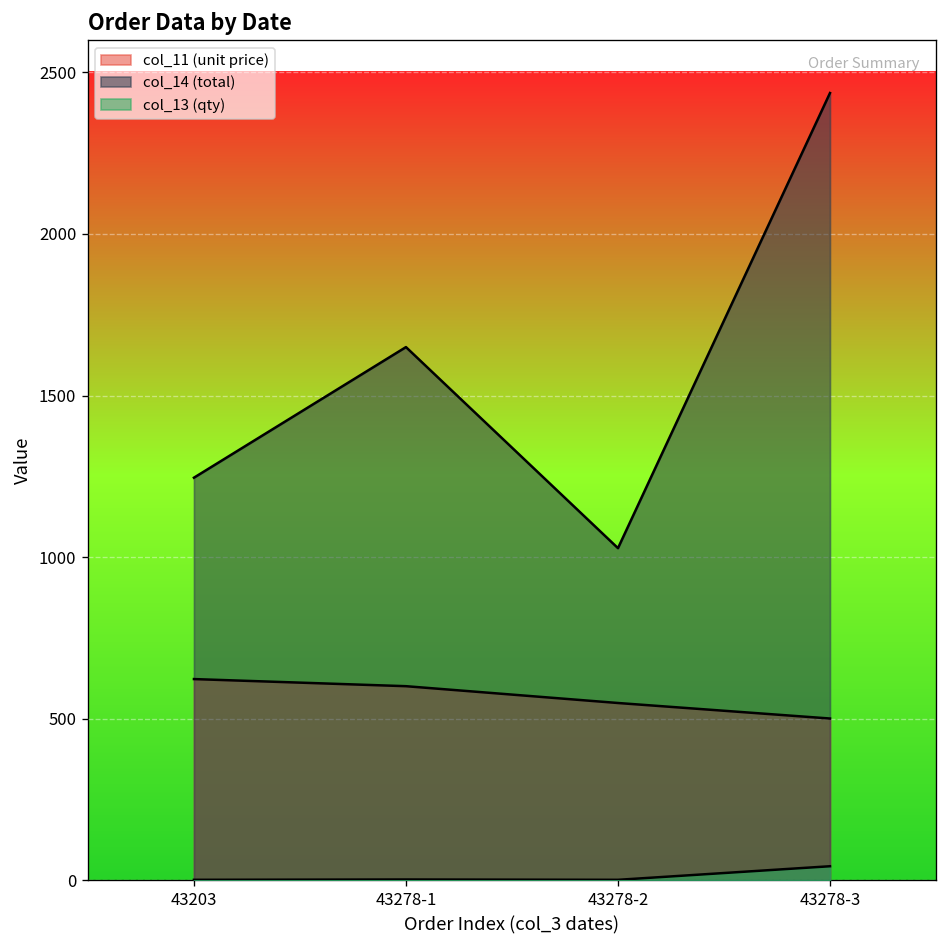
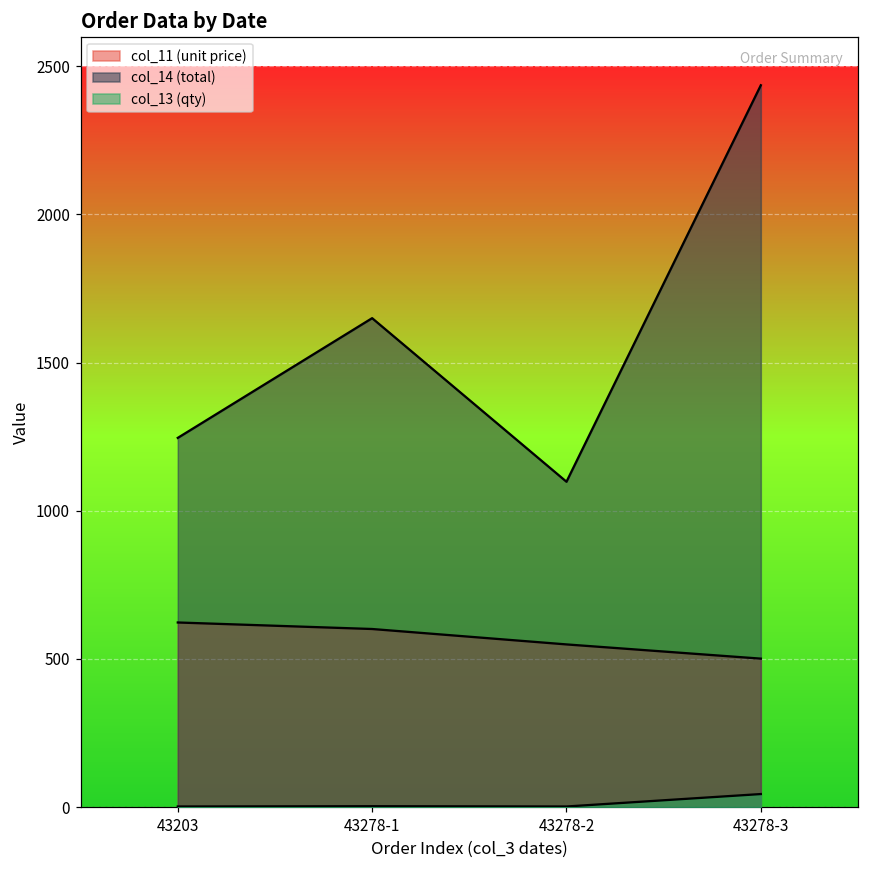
col_14 (total), 43278-2: 1030 -> 1100
